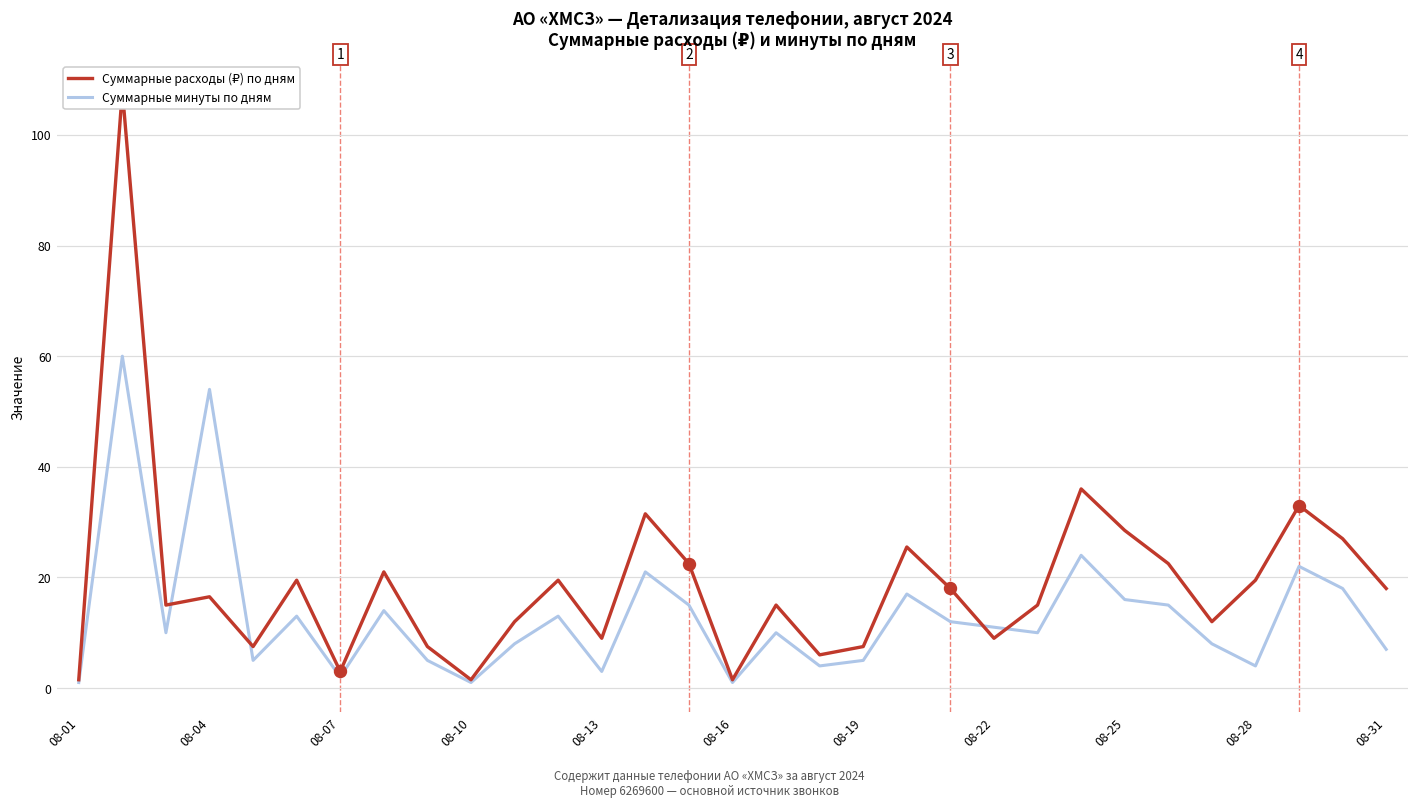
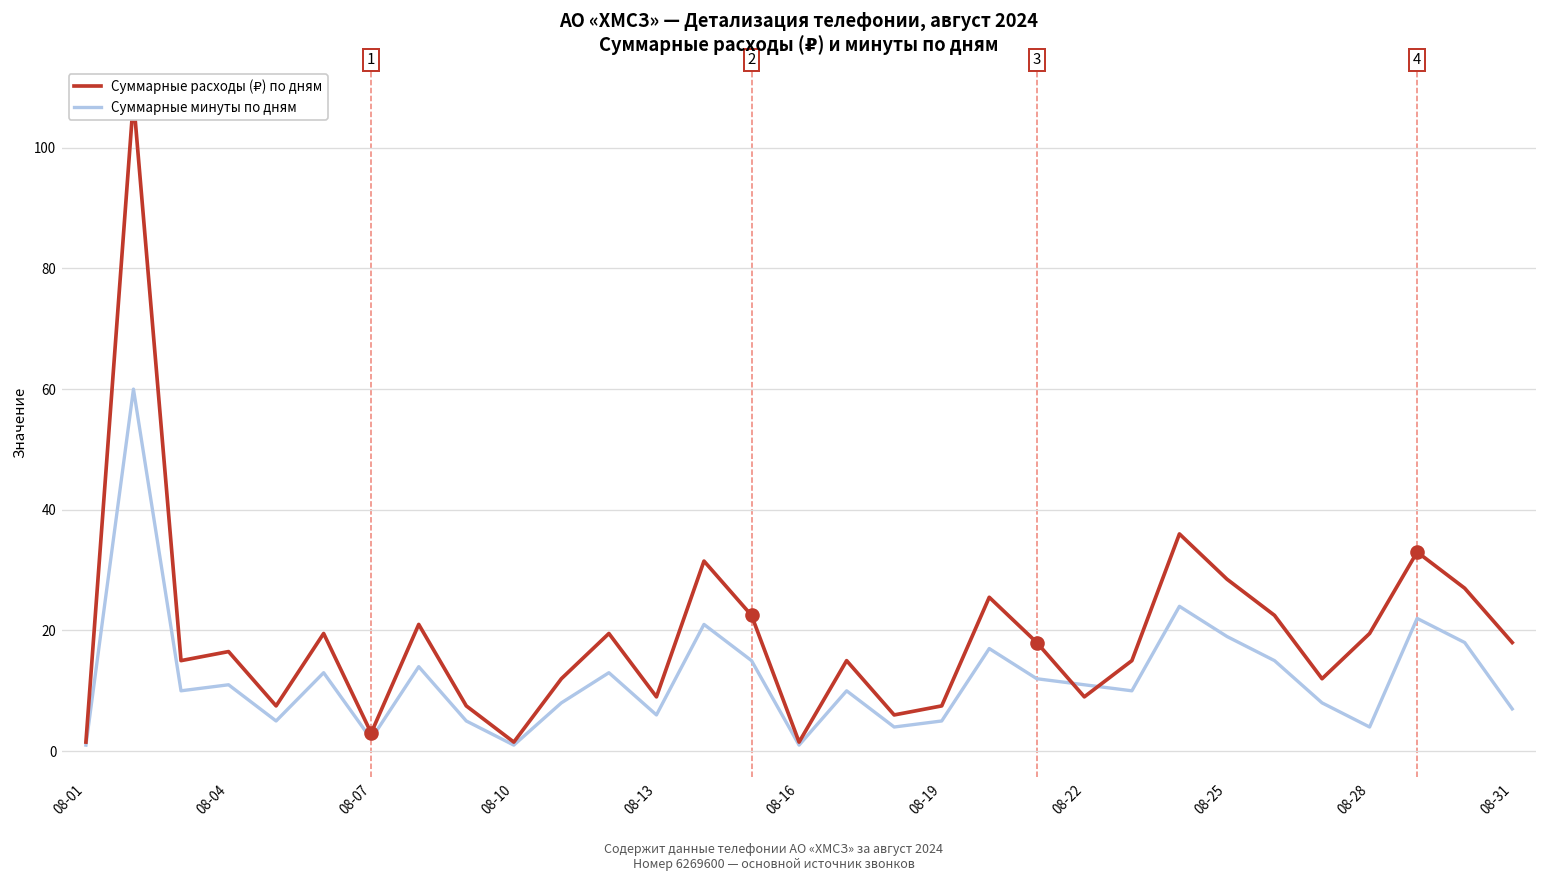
Суммарные минуты по дням, 08-04: 54 -> 11
Суммарные минуты по дням, 08-13: 3 -> 6
Суммарные минуты по дням, 08-25: 16 -> 19
